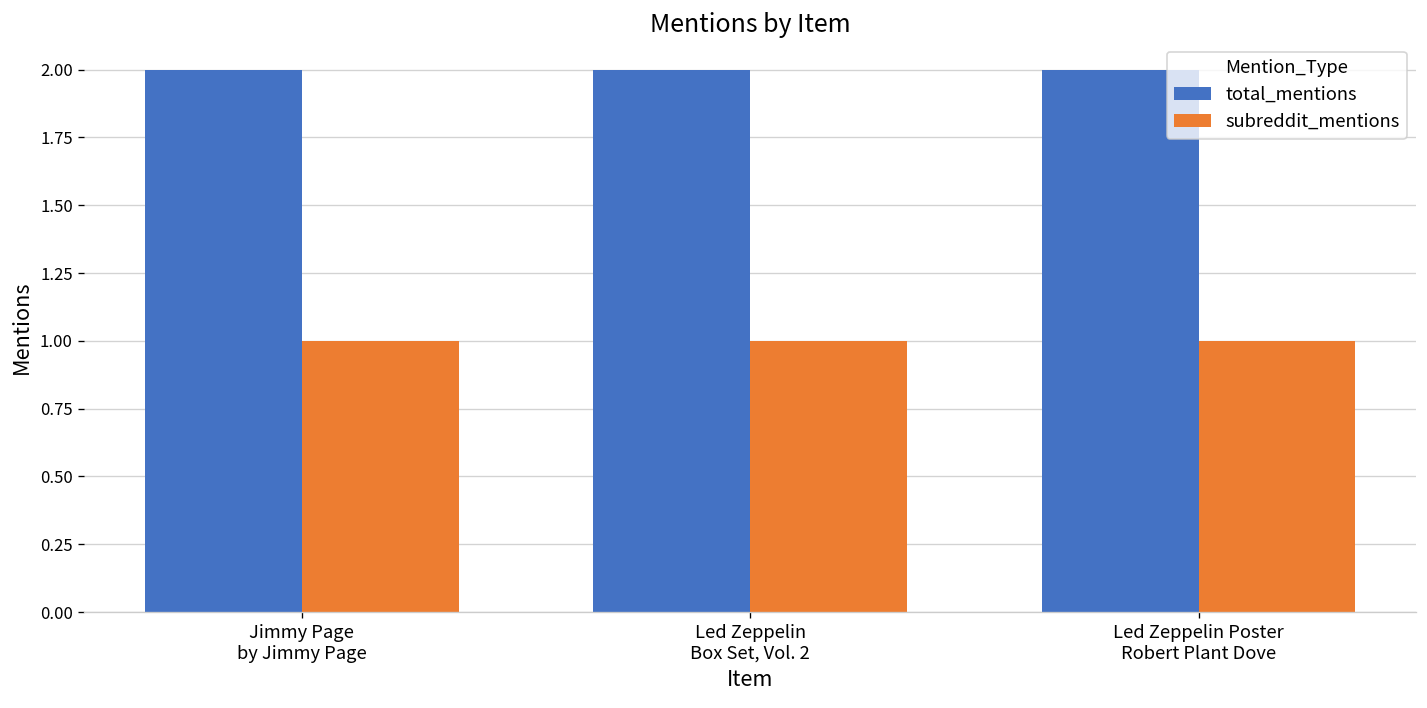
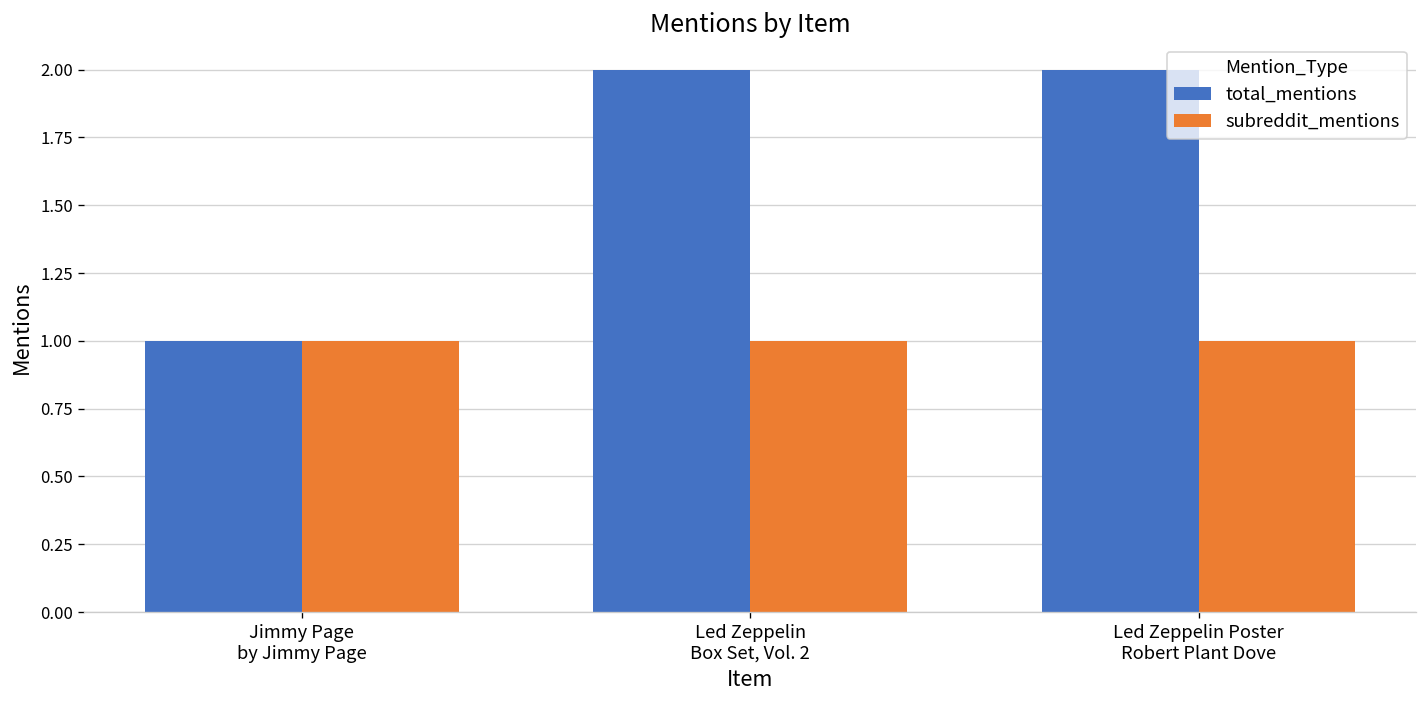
total_mentions, Jimmy Page by Jimmy Page: 2 -> 1
